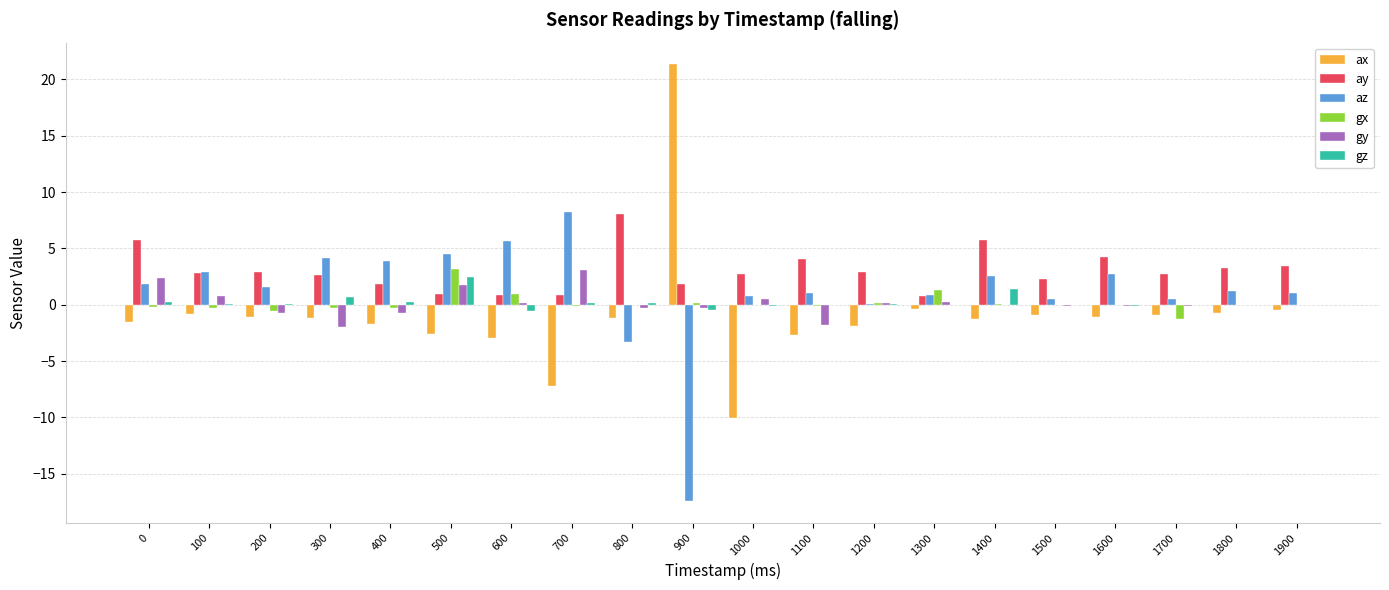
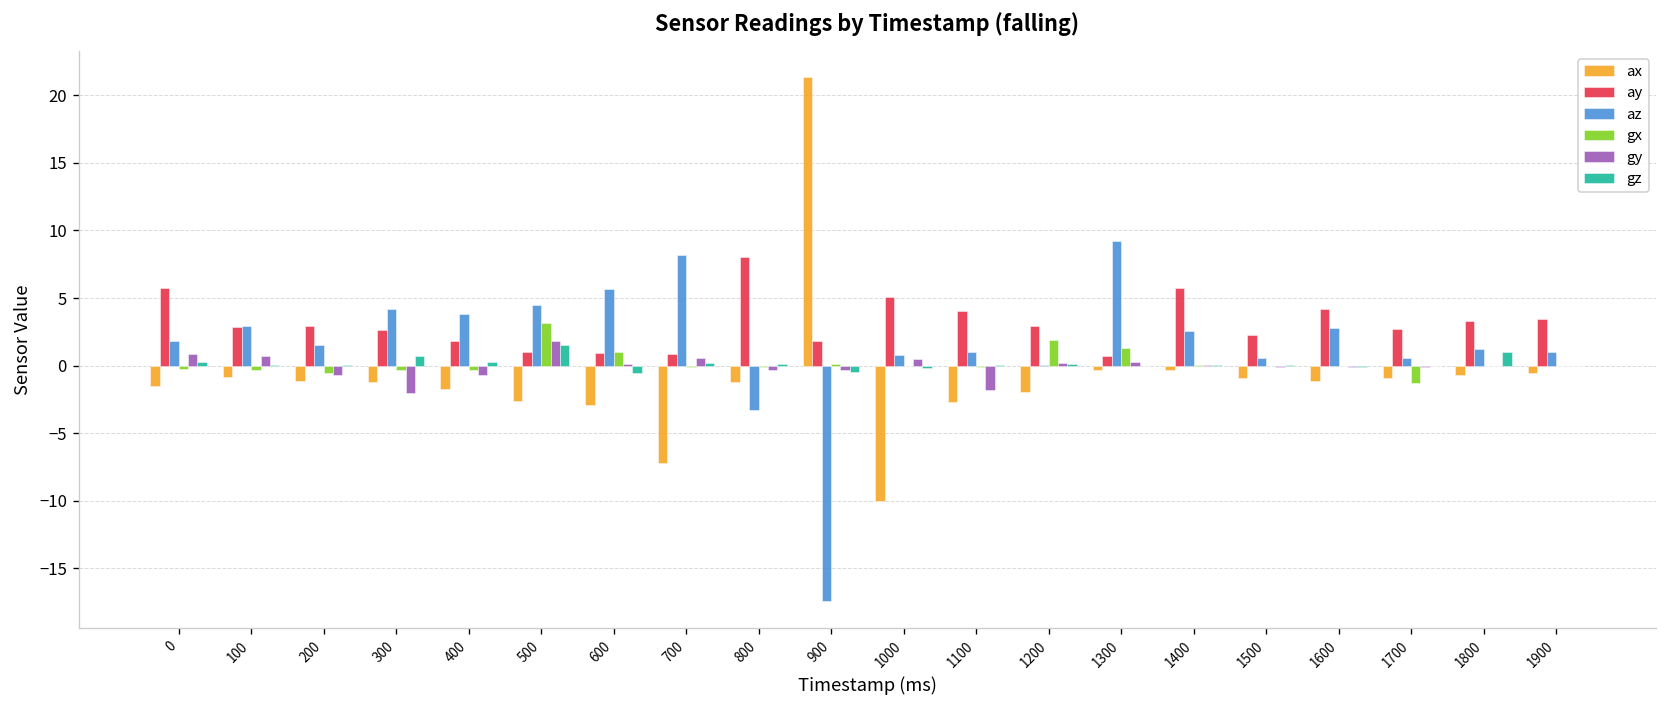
gy, 0: 2.3 -> 0.9
gz, 500: 2.5 -> 1.5
gy, 700: 3.1 -> 0.6
ay, 1000: 2.7 -> 5.1
gx, 1200: 0.2 -> 1.9
az, 1300: 0.9 -> 9.2
ax, 1400: -1.3 -> -0.3
gz, 1400: 1.4 -> 0.0
gz, 1800: 0.0 -> 1.0
